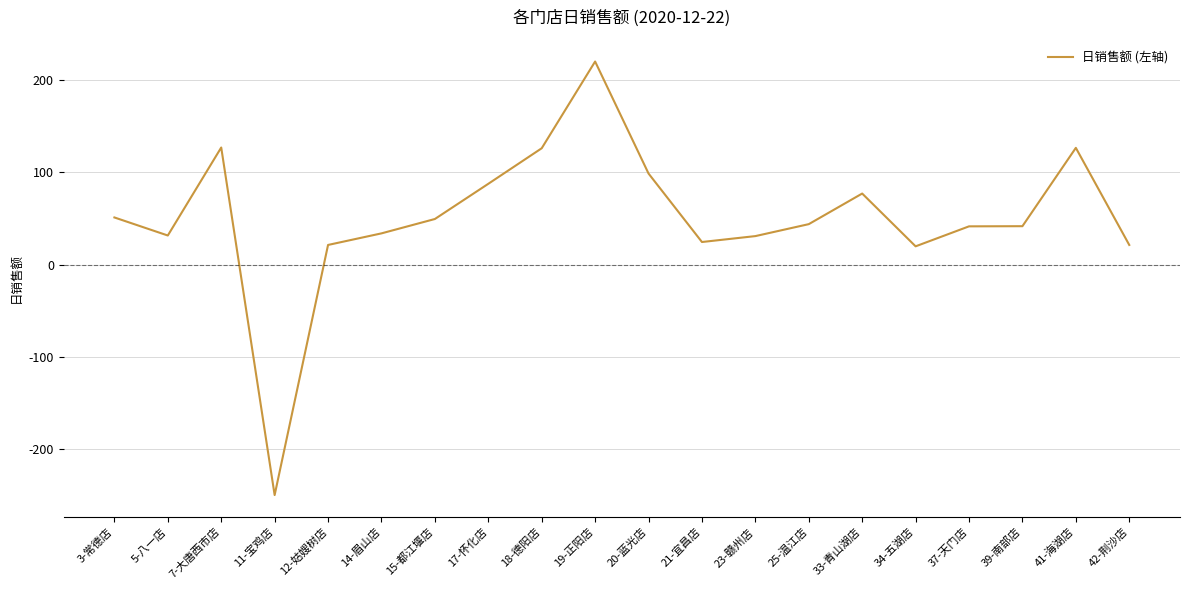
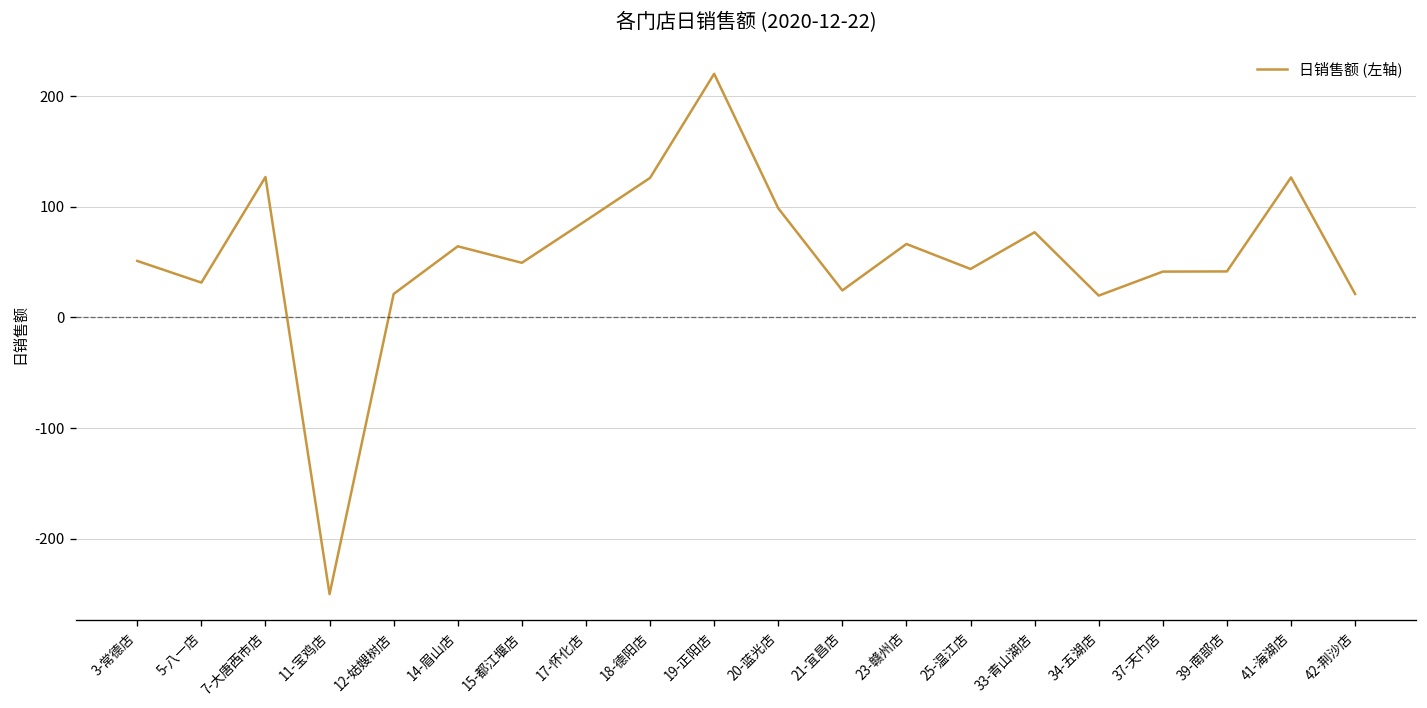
14-眉山店: 30 -> 60
23-赣州店: 30 -> 70
